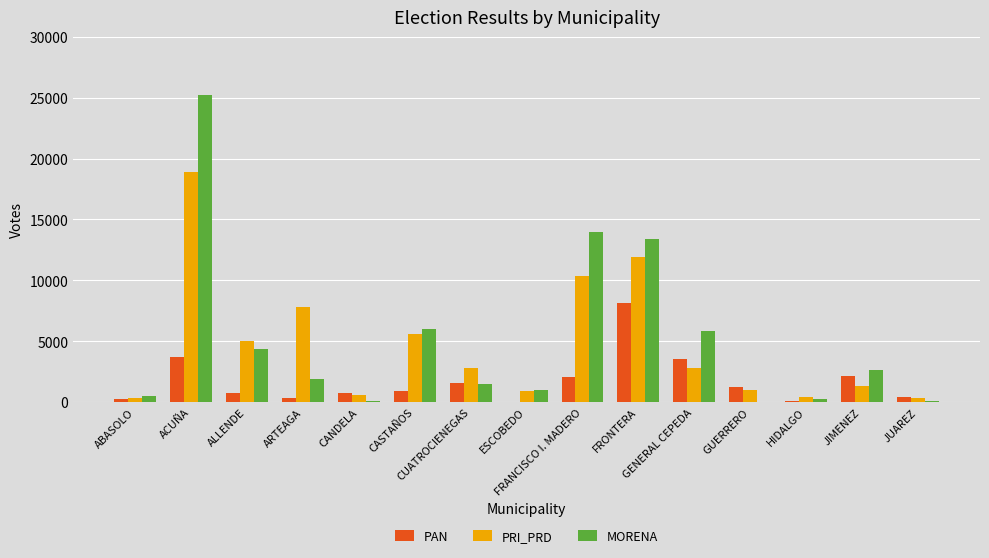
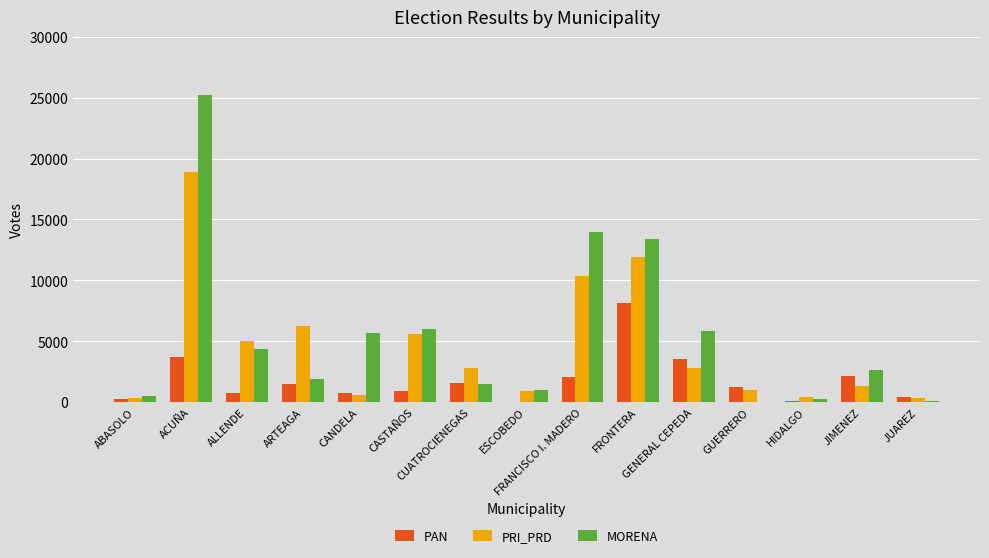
PAN, ARTEAGA: 300 -> 1500
PRI_PRD, ARTEAGA: 7800 -> 6300
MORENA, CANDELA: 100 -> 5700
